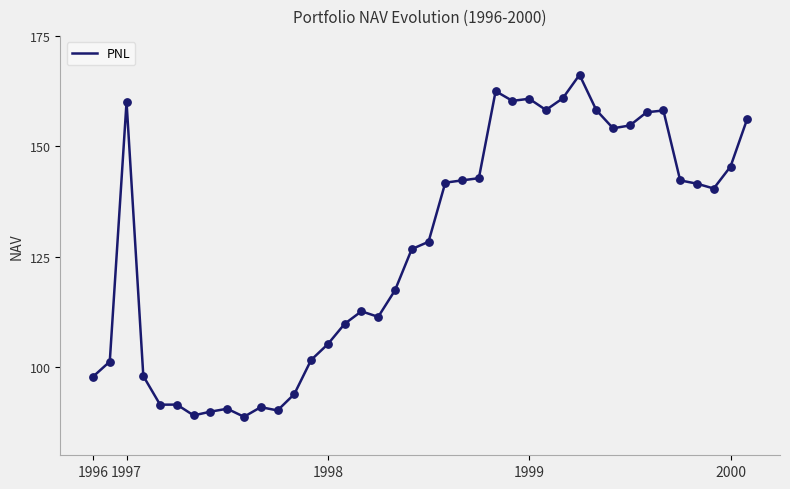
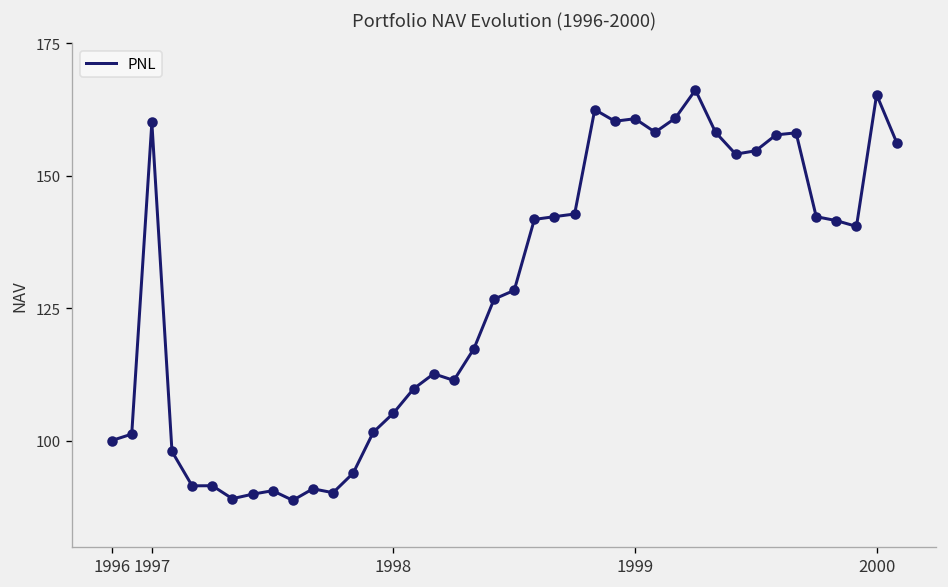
1996: 98 -> 100
2000: 145 -> 165
